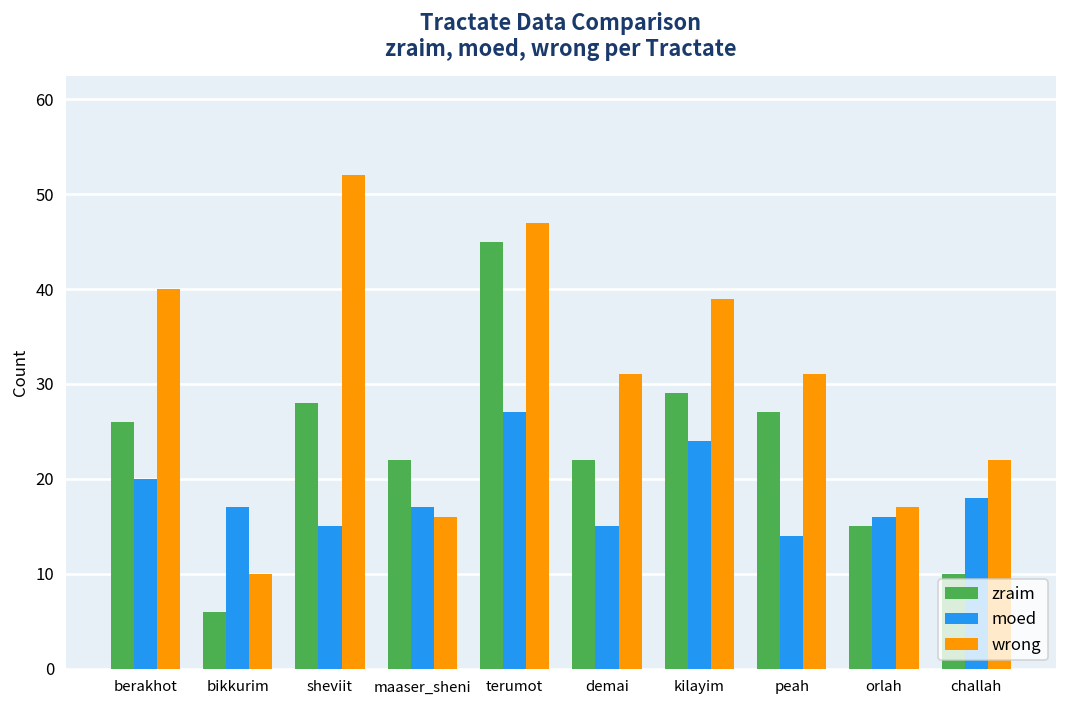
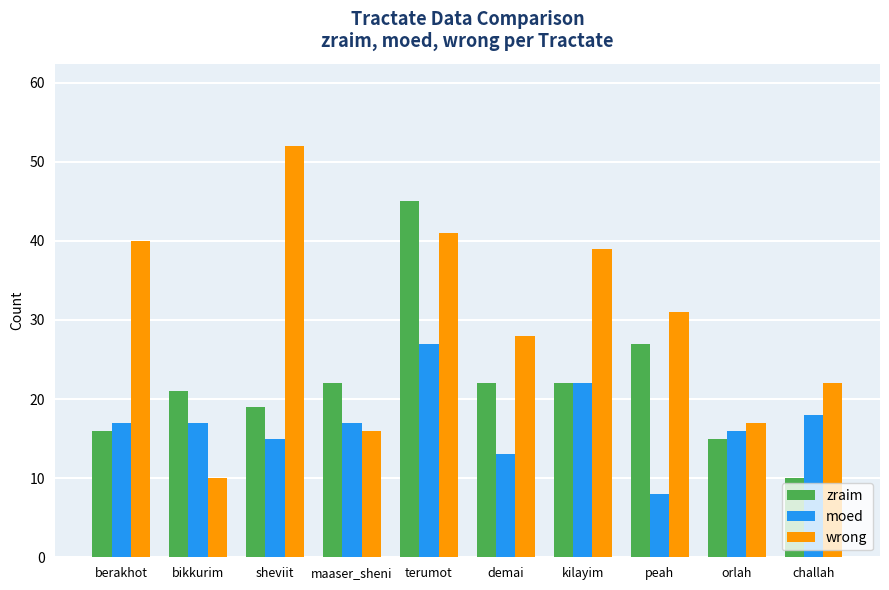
zraim, berakhot: 26 -> 16
moed, berakhot: 20 -> 17
zraim, bikkurim: 6 -> 21
zraim, sheviit: 28 -> 19
wrong, terumot: 47 -> 41
moed, demai: 15 -> 13
wrong, demai: 31 -> 28
zraim, kilayim: 29 -> 22
moed, kilayim: 24 -> 22
moed, peah: 14 -> 8
